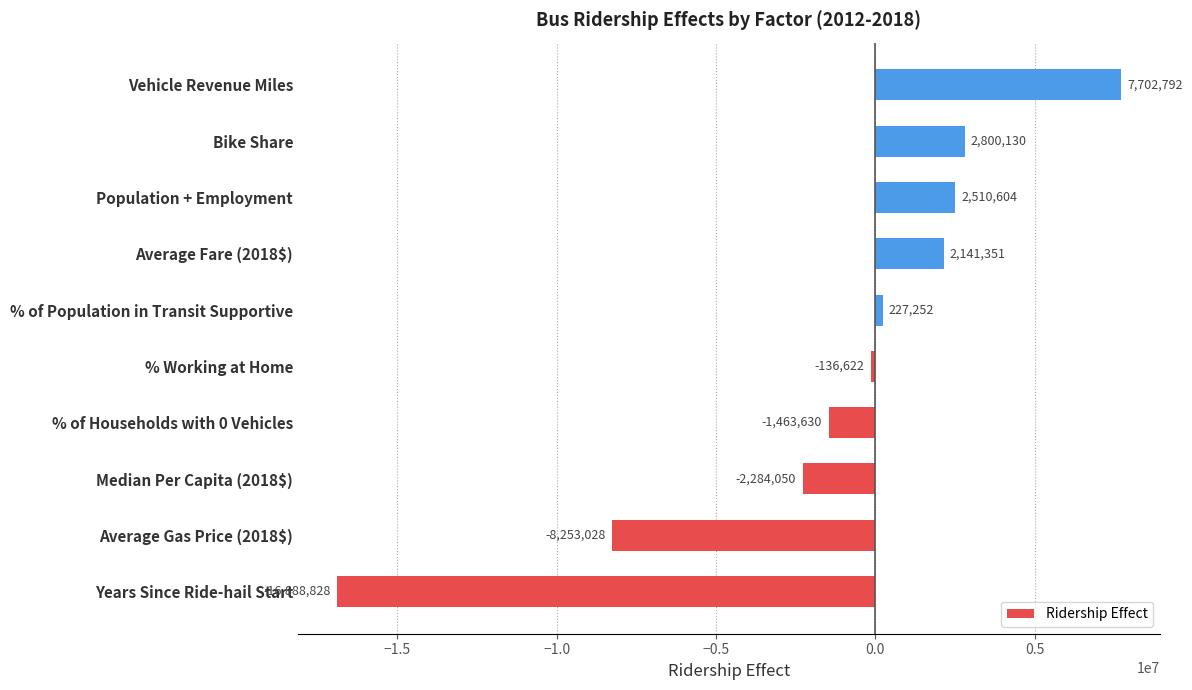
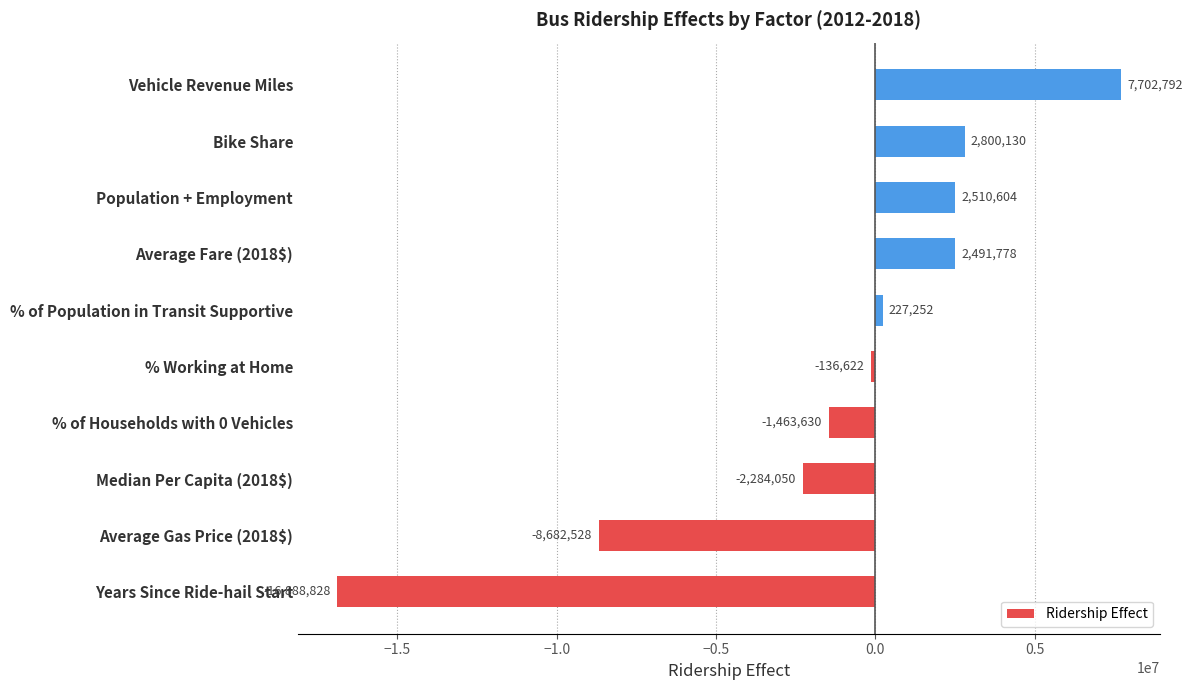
Average Fare (2018$): 2,141,351 -> 2,491,778
Average Gas Price (2018$): -8,253,028 -> -8,682,528
